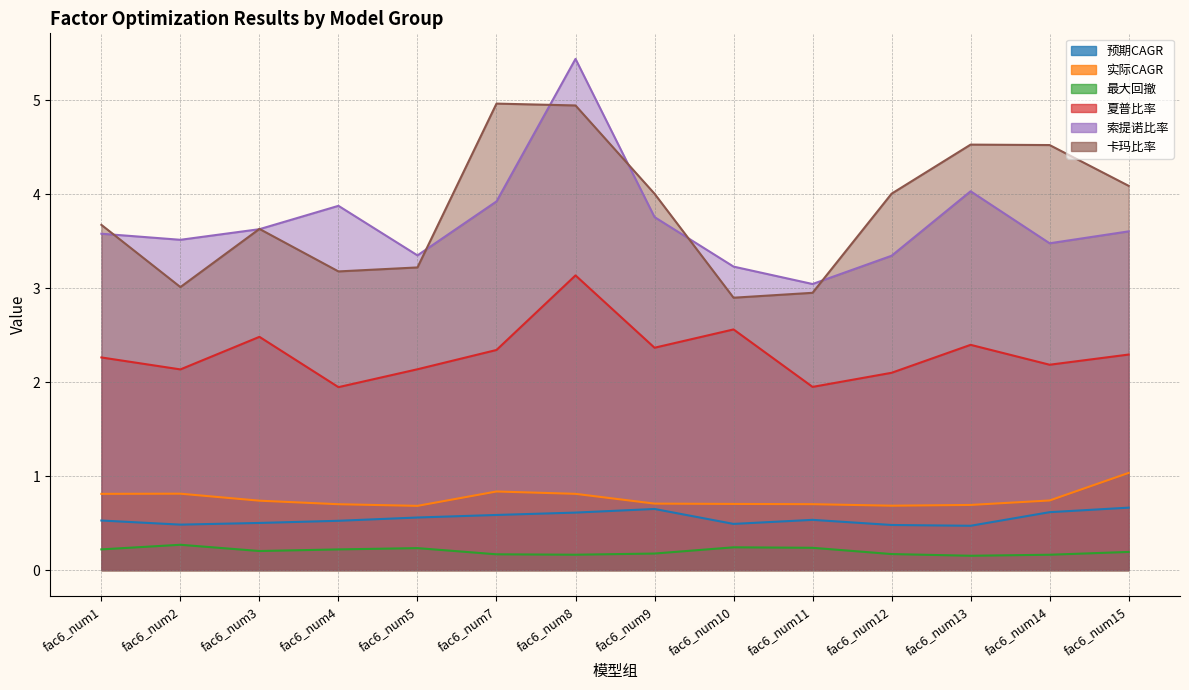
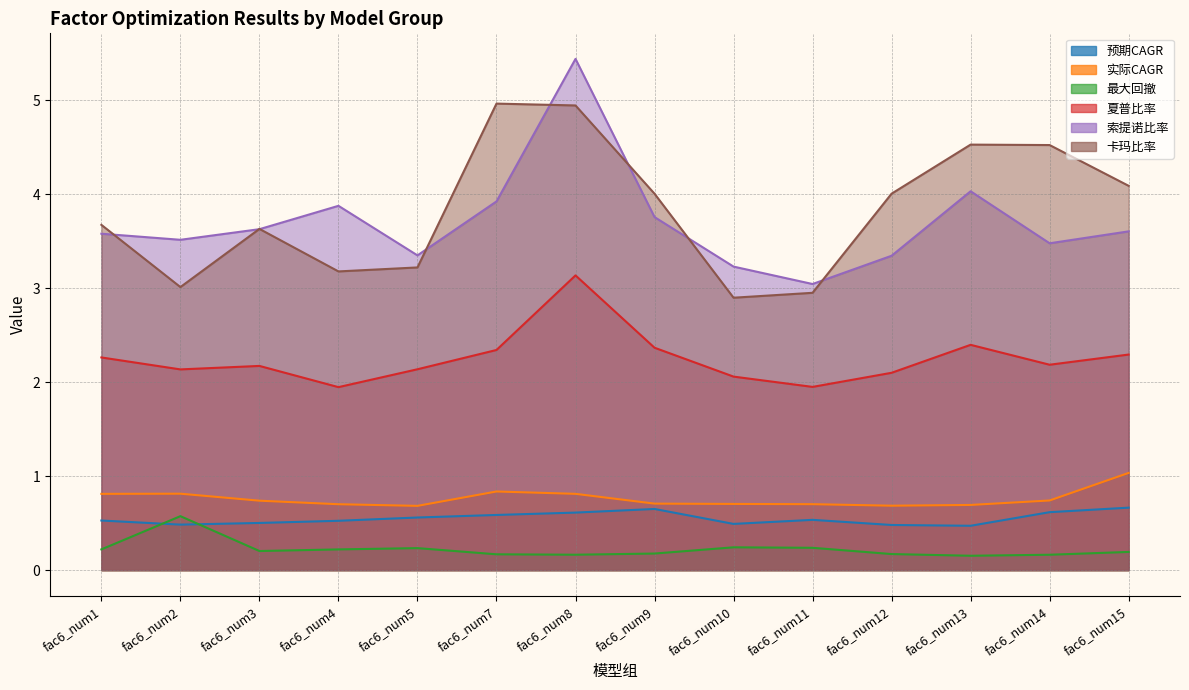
最大回撤, fac6_num2: 0.3 -> 0.6
夏普比率, fac6_num3: 2.5 -> 2.2
夏普比率, fac6_num10: 2.6 -> 2.1
